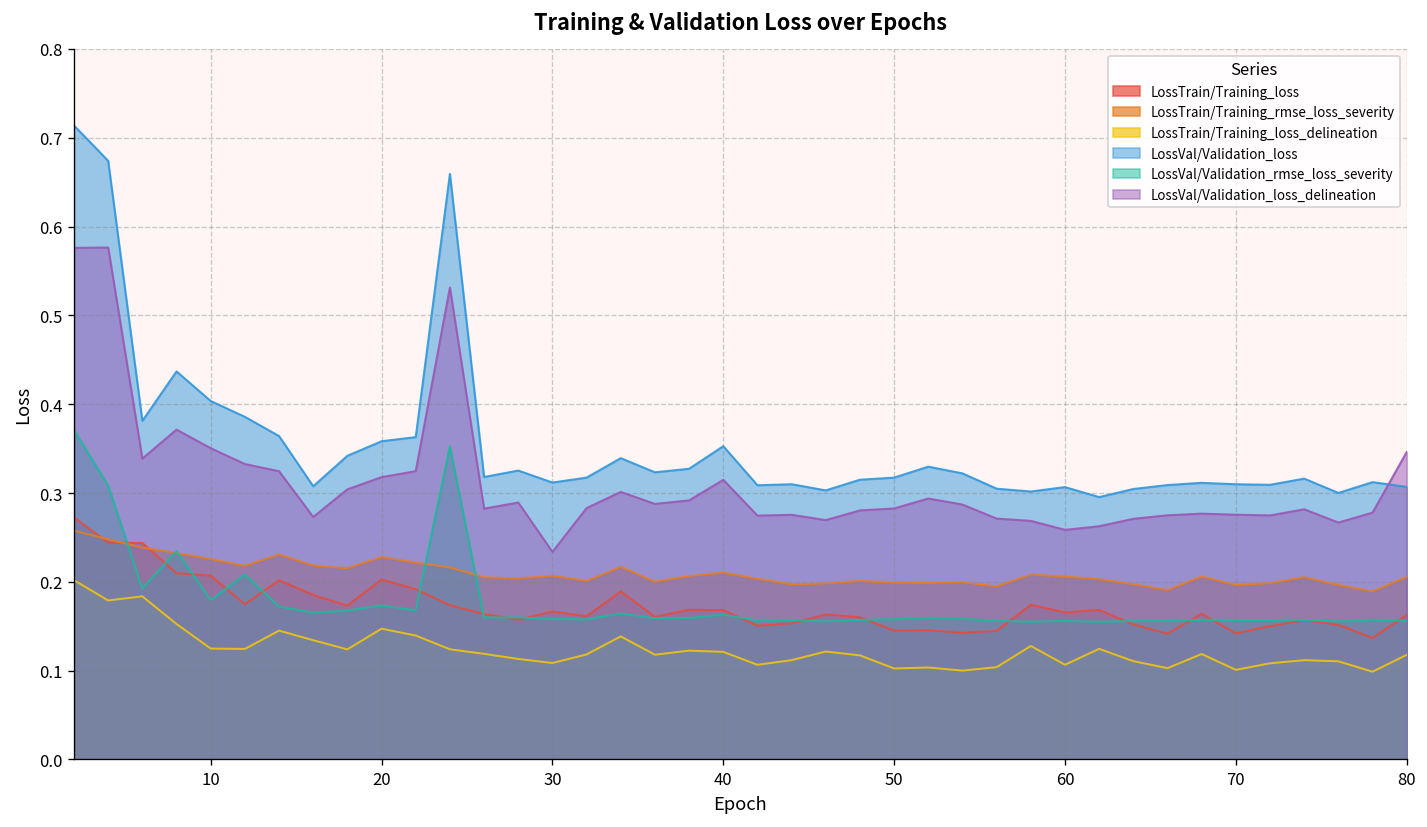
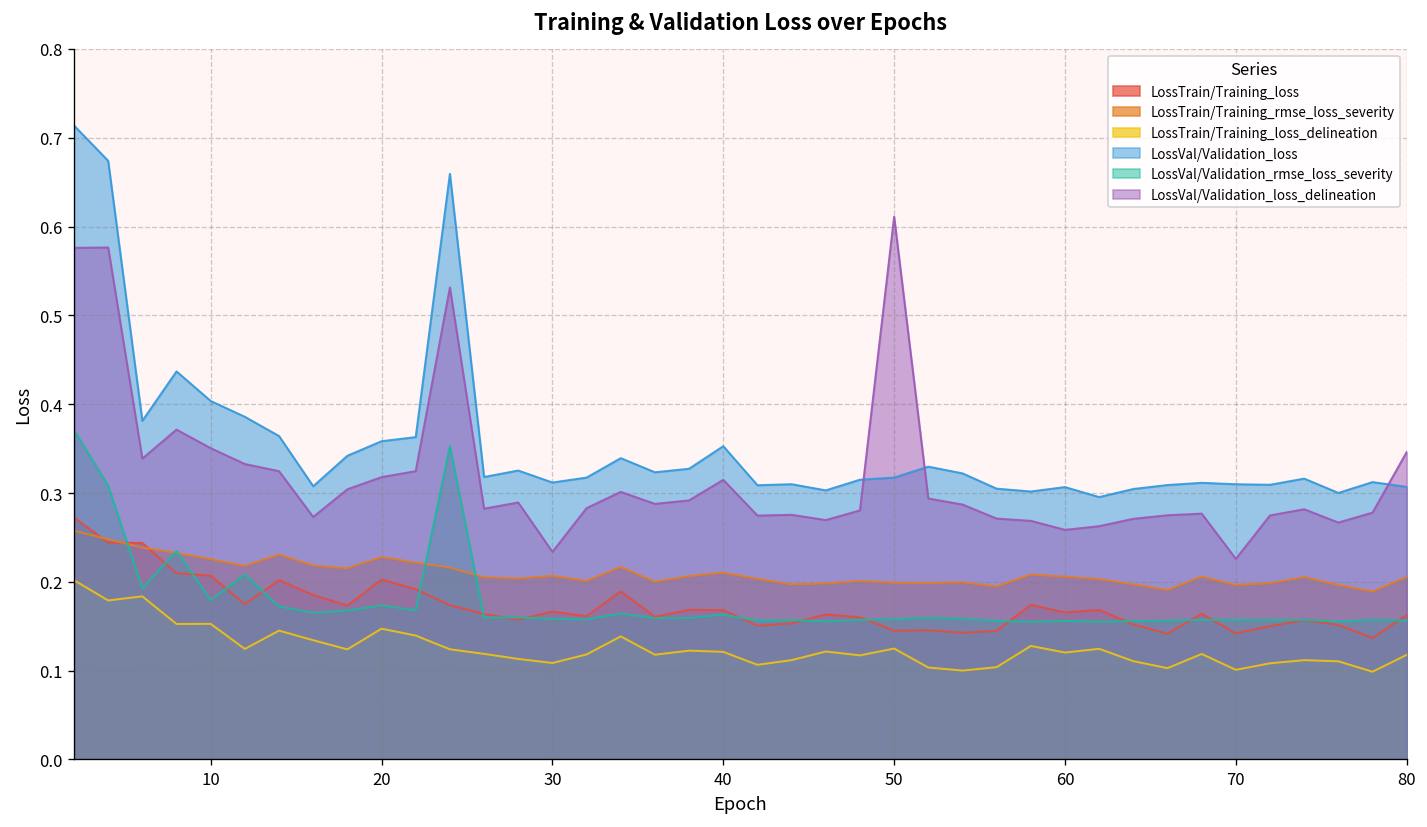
LossTrain/Training_loss_delineation, 10: 0.12 -> 0.15
LossTrain/Training_loss_delineation, 50: 0.10 -> 0.12
LossVal/Validation_loss_delineation, 50: 0.28 -> 0.61
LossTrain/Training_loss_delineation, 60: 0.11 -> 0.12
LossVal/Validation_loss_delineation, 70: 0.28 -> 0.23
